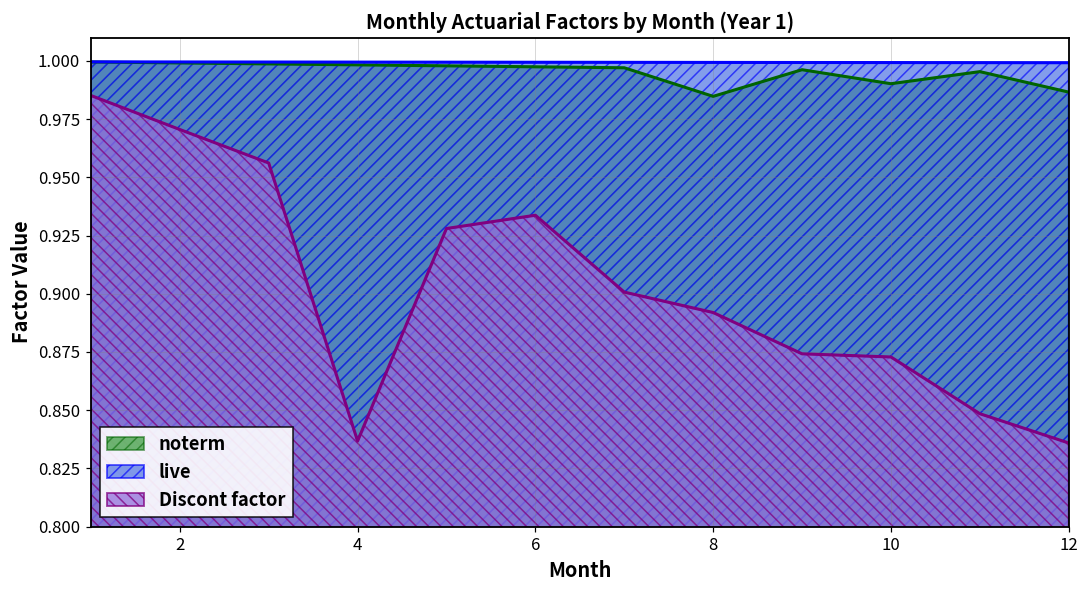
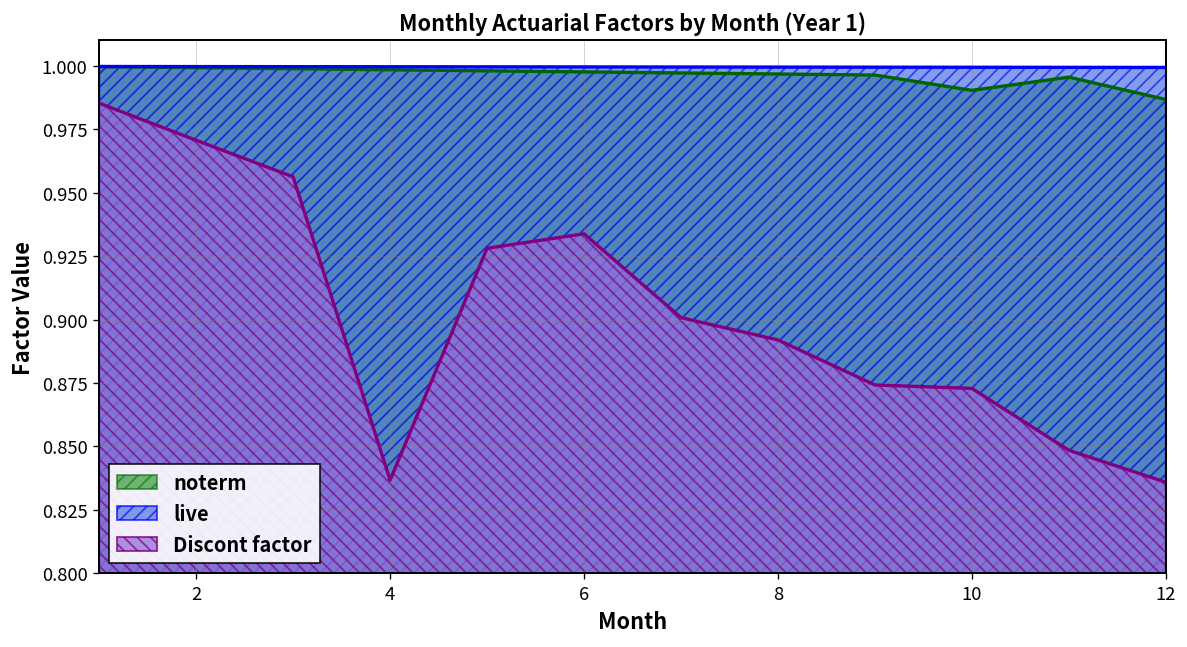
noterm, 8: 0.985 -> 0.997
